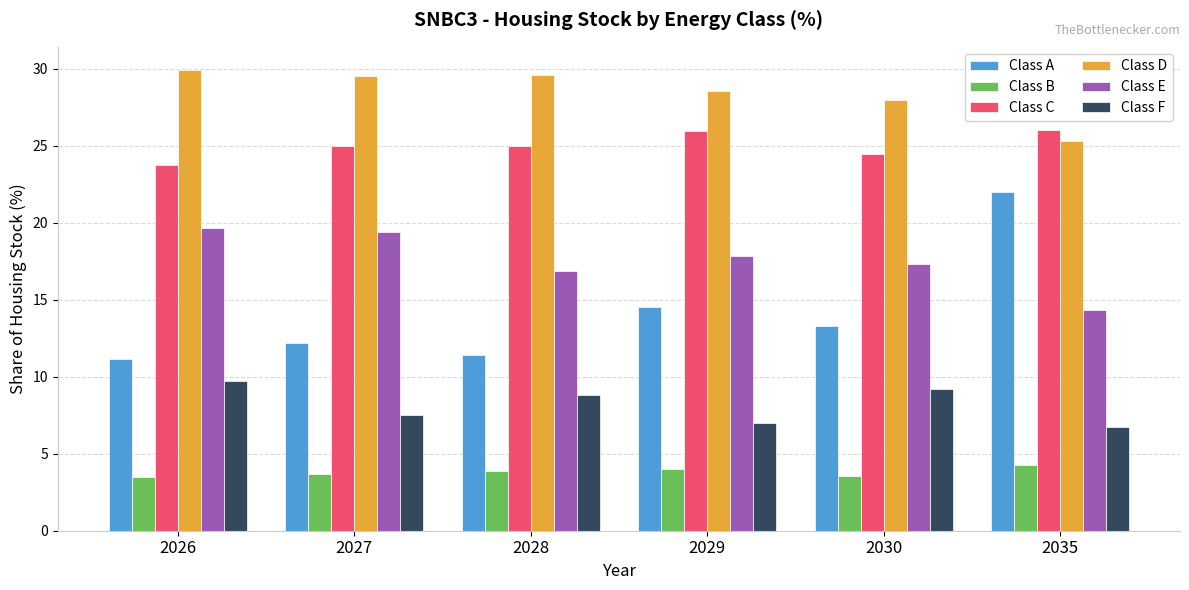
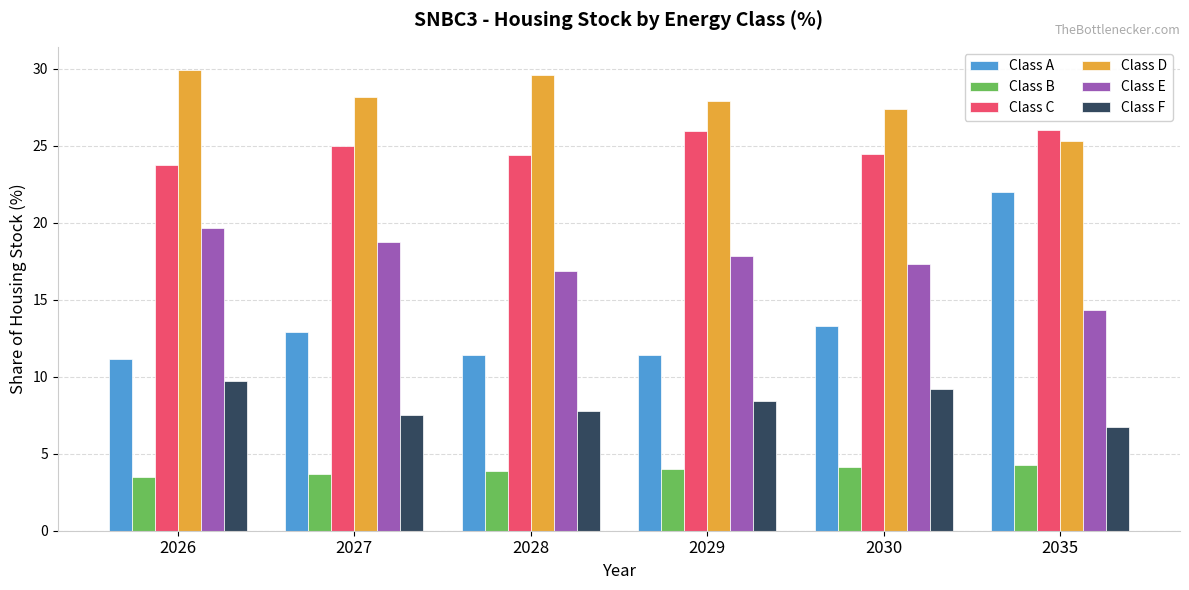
Class A, 2027: 12.2 -> 12.9
Class D, 2027: 29.5 -> 28.1
Class E, 2027: 19.4 -> 18.8
Class C, 2028: 25.0 -> 24.4
Class F, 2028: 8.8 -> 7.8
Class A, 2029: 14.5 -> 11.4
Class D, 2029: 28.5 -> 27.9
Class F, 2029: 7.0 -> 8.4
Class B, 2030: 3.6 -> 4.1
Class D, 2030: 28.0 -> 27.4
